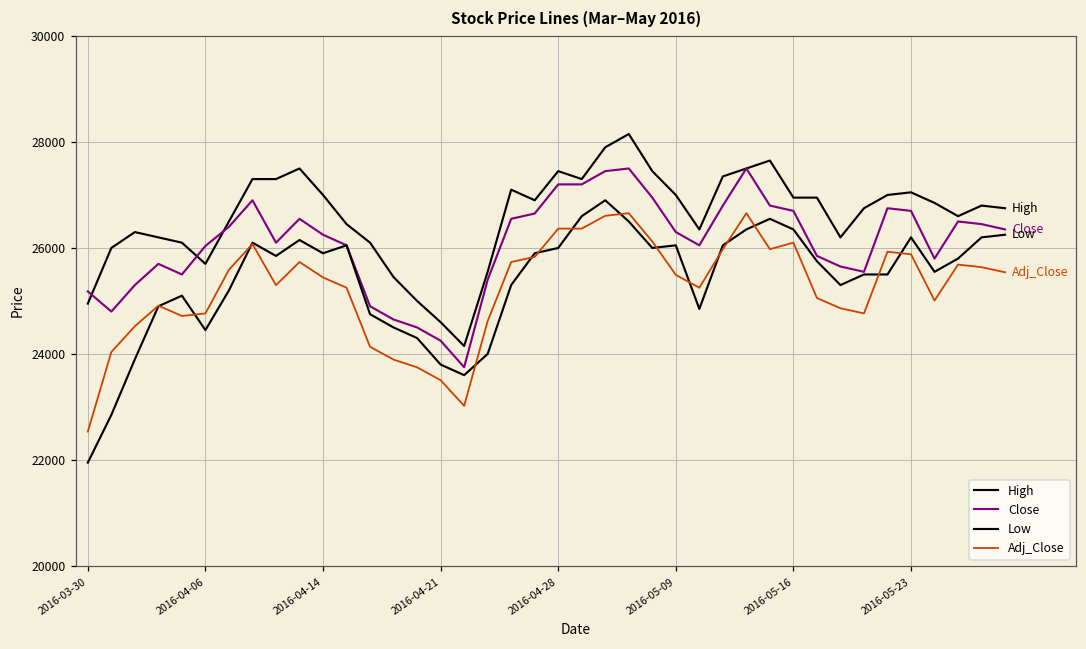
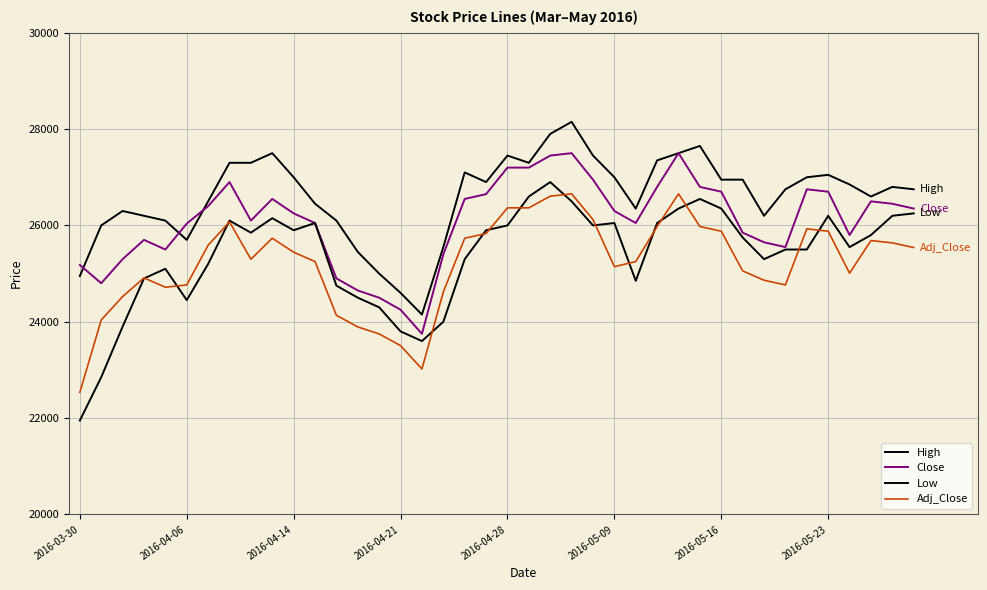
Adj_Close, 2016-05-09: 25500 -> 25100
Adj_Close, 2016-05-16: 26100 -> 25900
